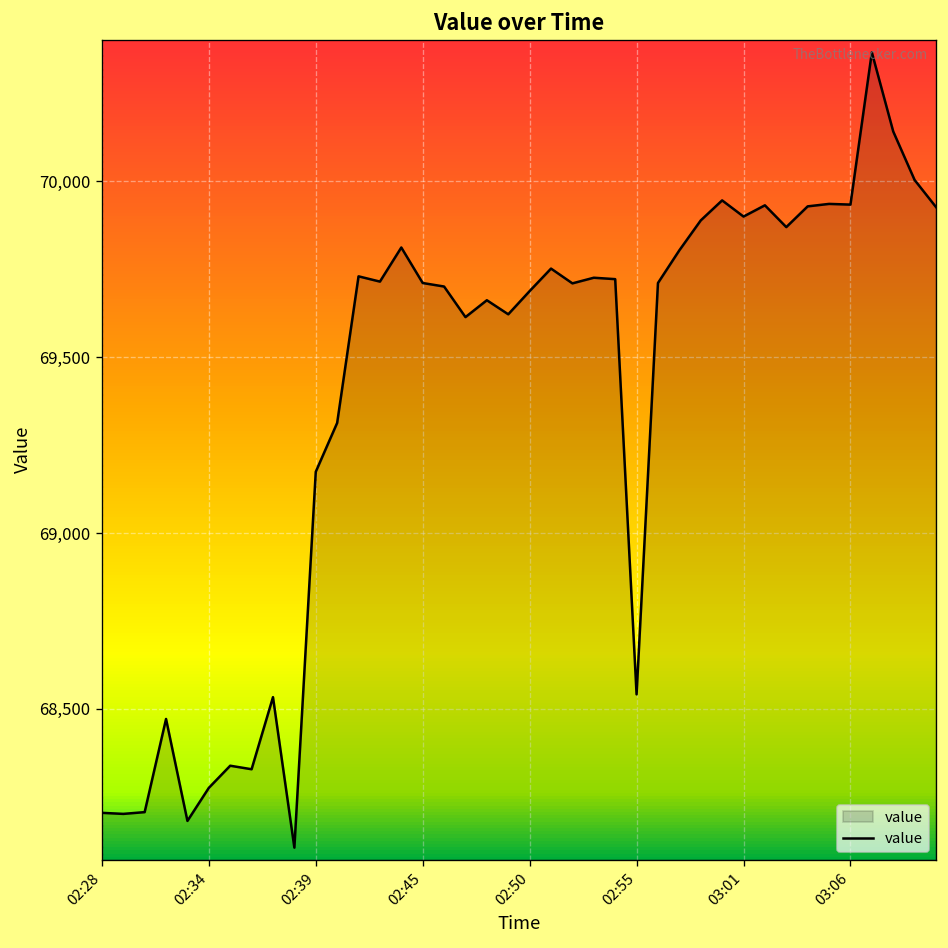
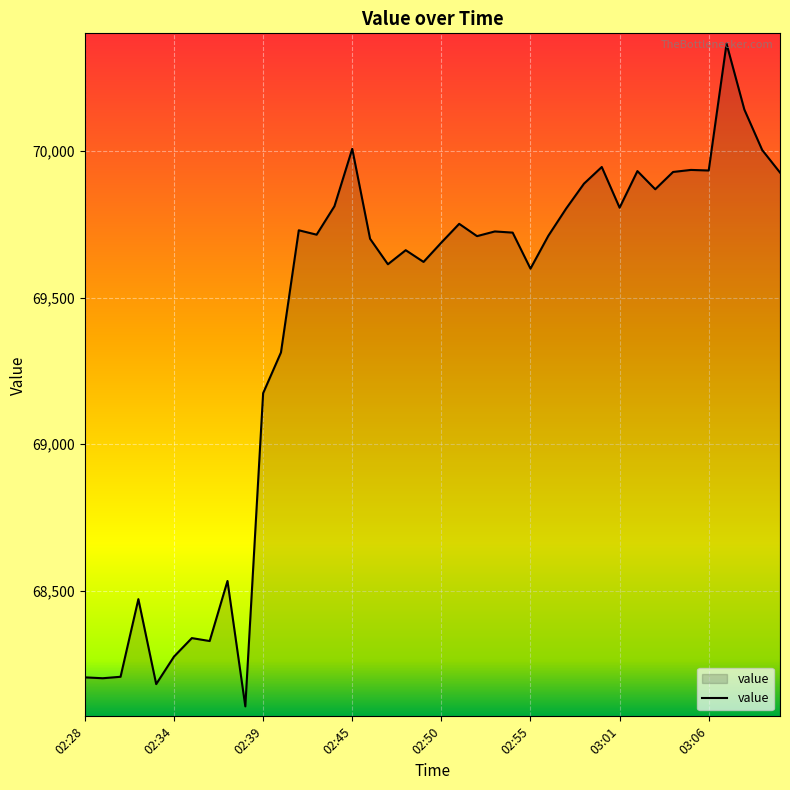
02:45: 69,710 -> 70,010
02:55: 68,540 -> 69,600
03:01: 69,900 -> 69,810
